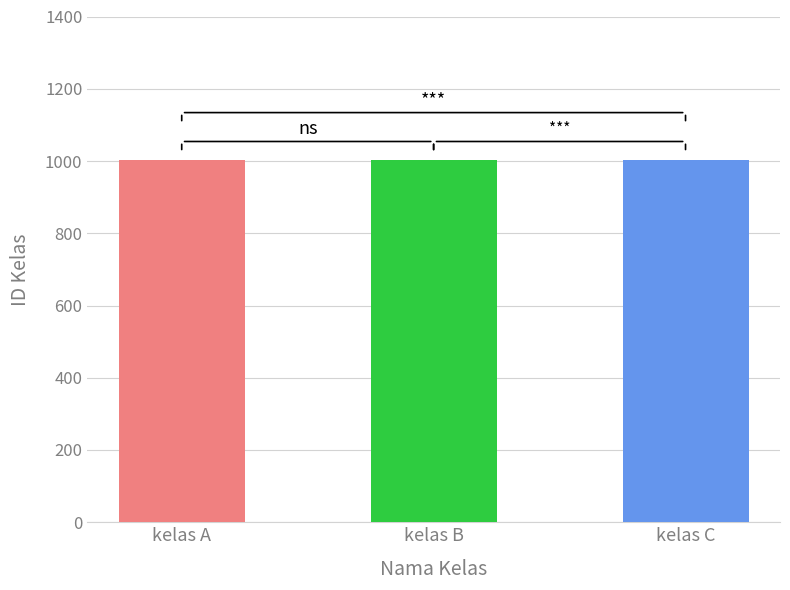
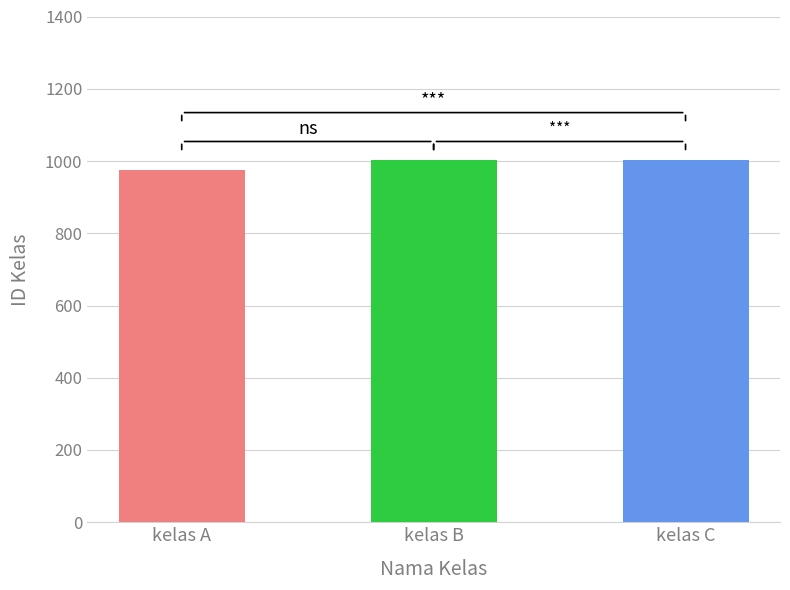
kelas A: 1000 -> 970
